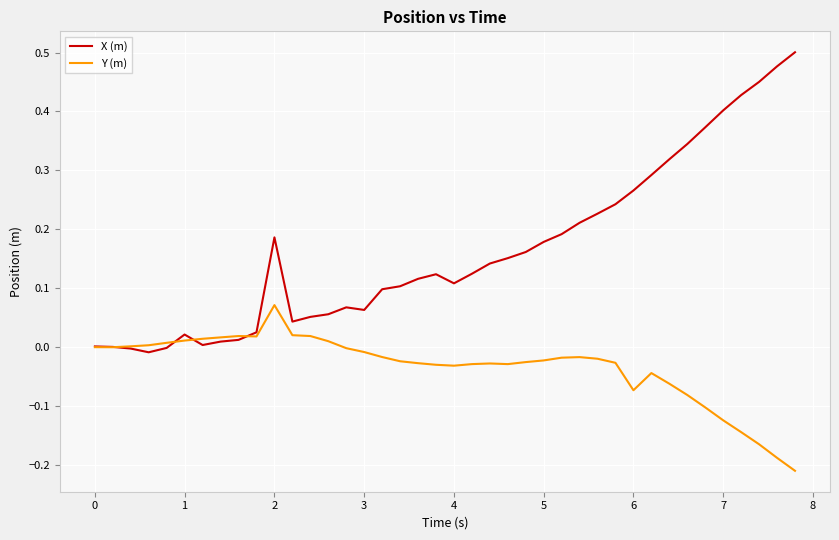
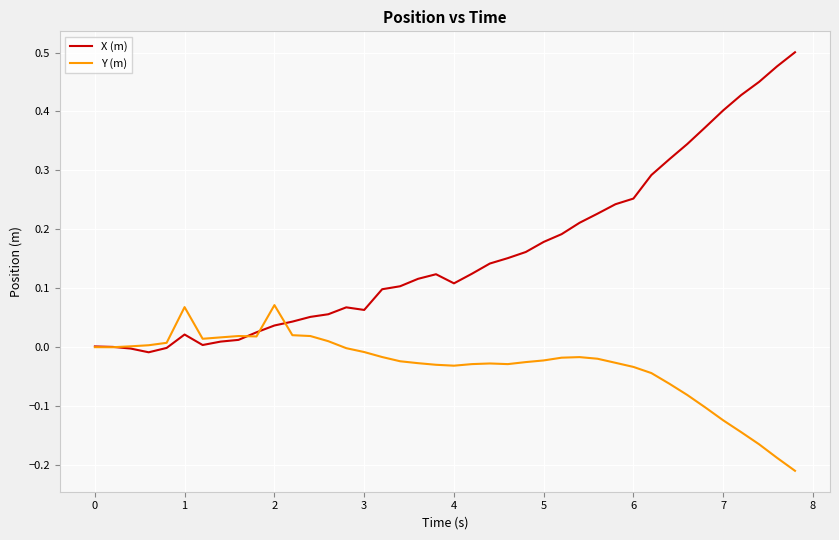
Y (m), 1: 0.01 -> 0.07
X (m), 2: 0.19 -> 0.04
X (m), 6: 0.27 -> 0.25
Y (m), 6: -0.07 -> -0.03
